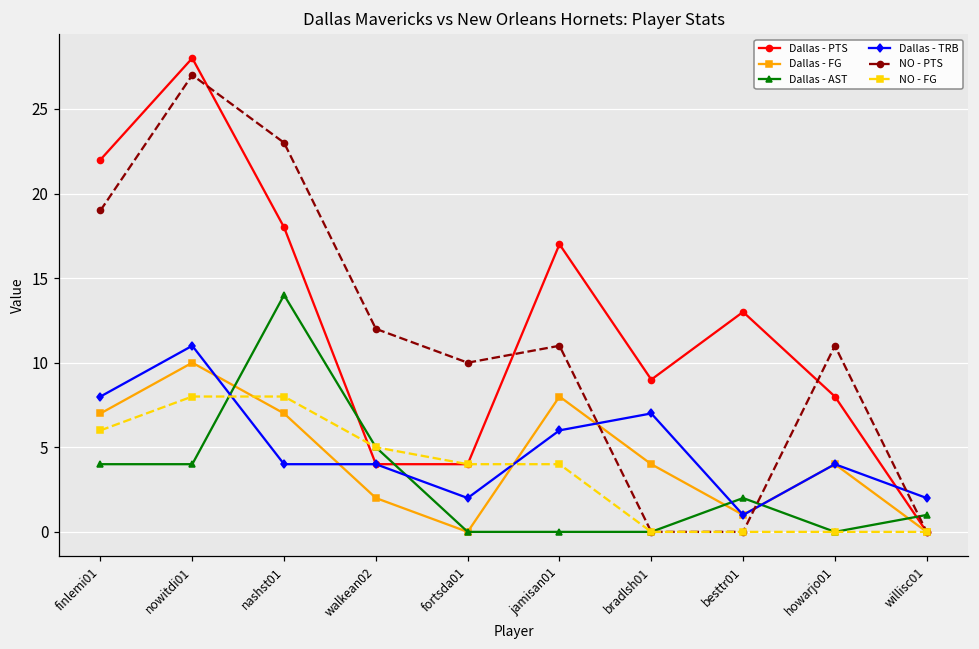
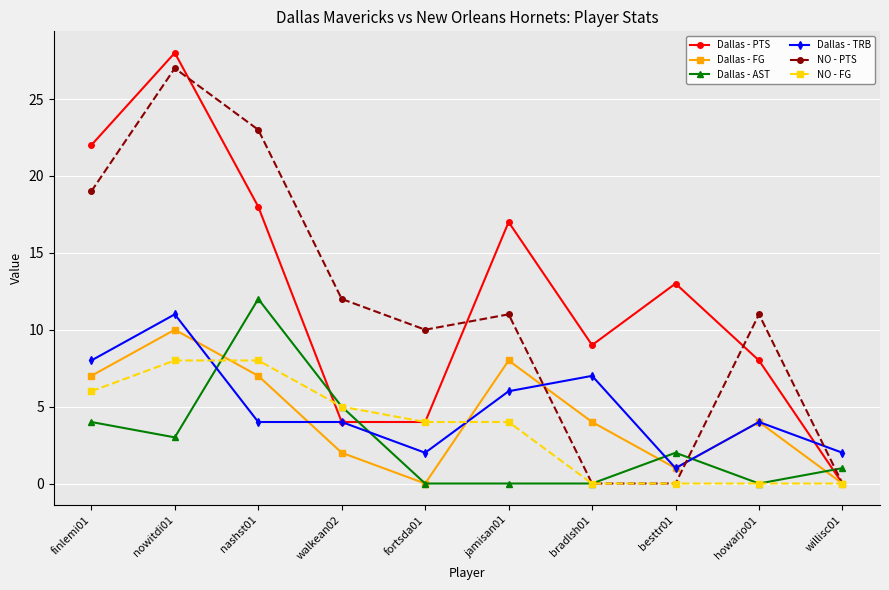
Dallas - AST, nowitdi01: 4 -> 3
Dallas - AST, nashst01: 14 -> 12
